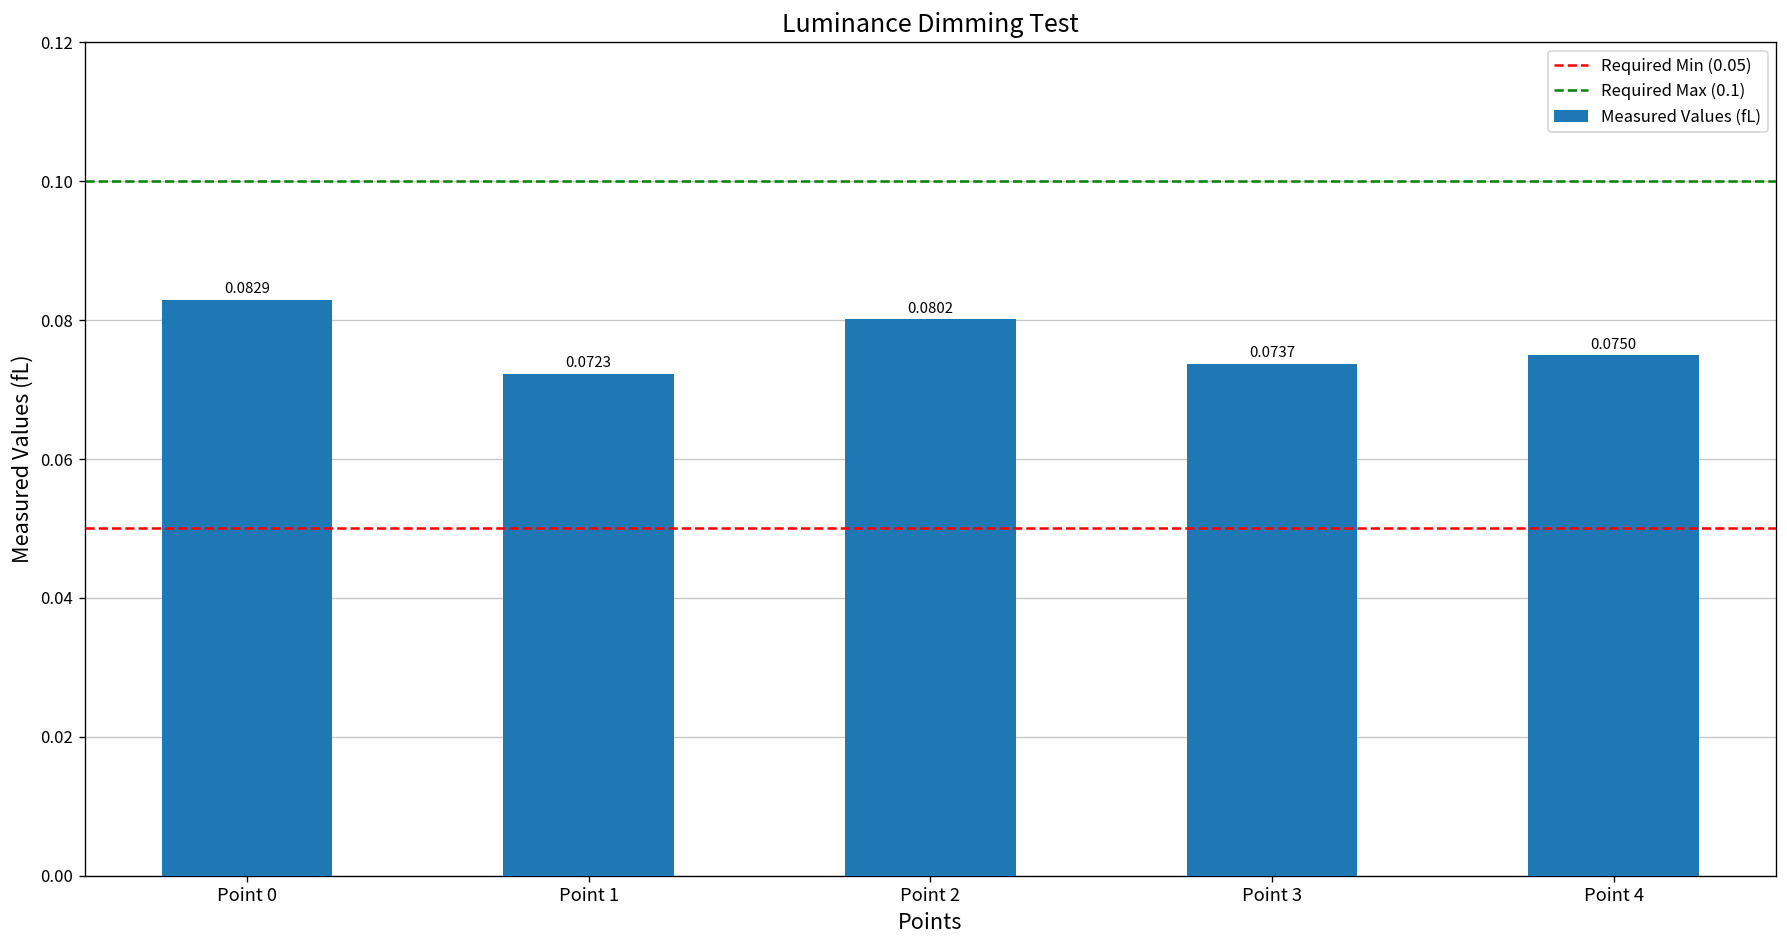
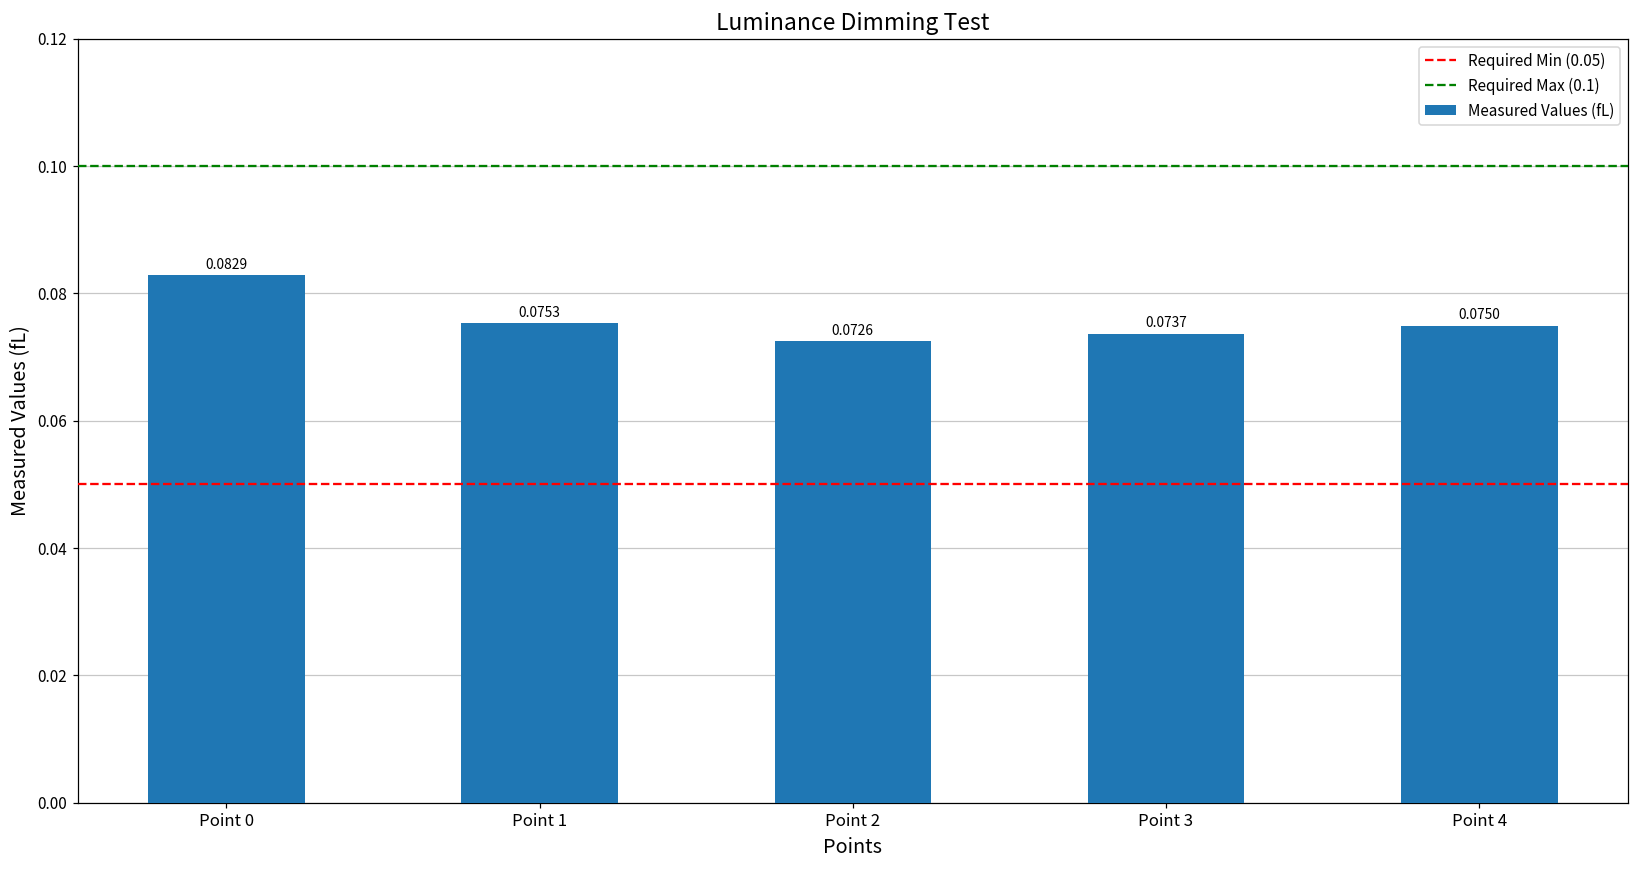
Point 1: 0.0723 -> 0.0753
Point 2: 0.0802 -> 0.0726
